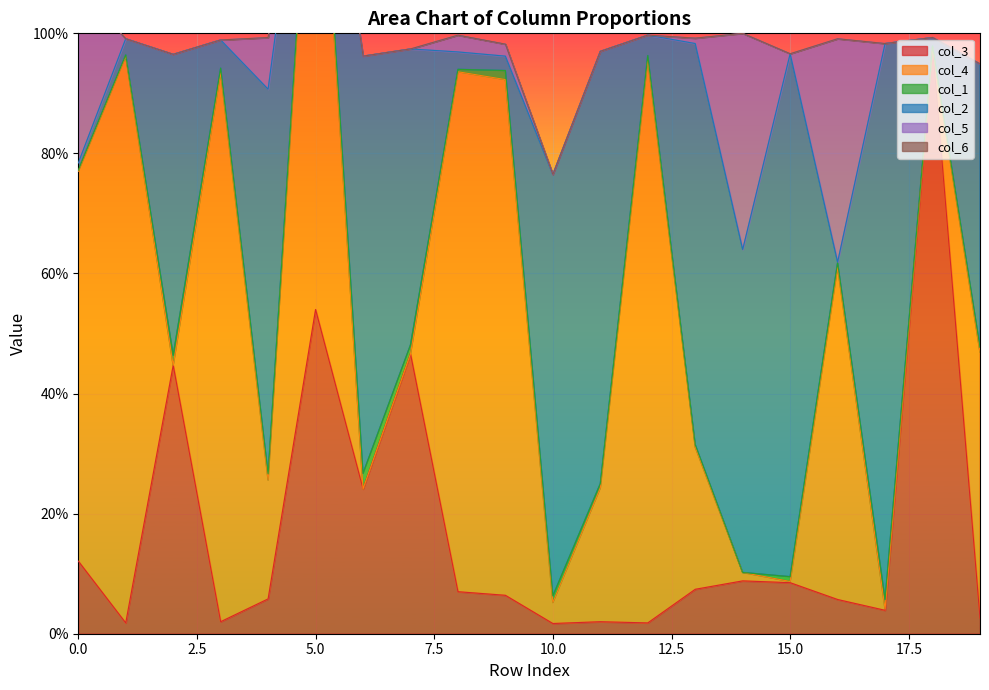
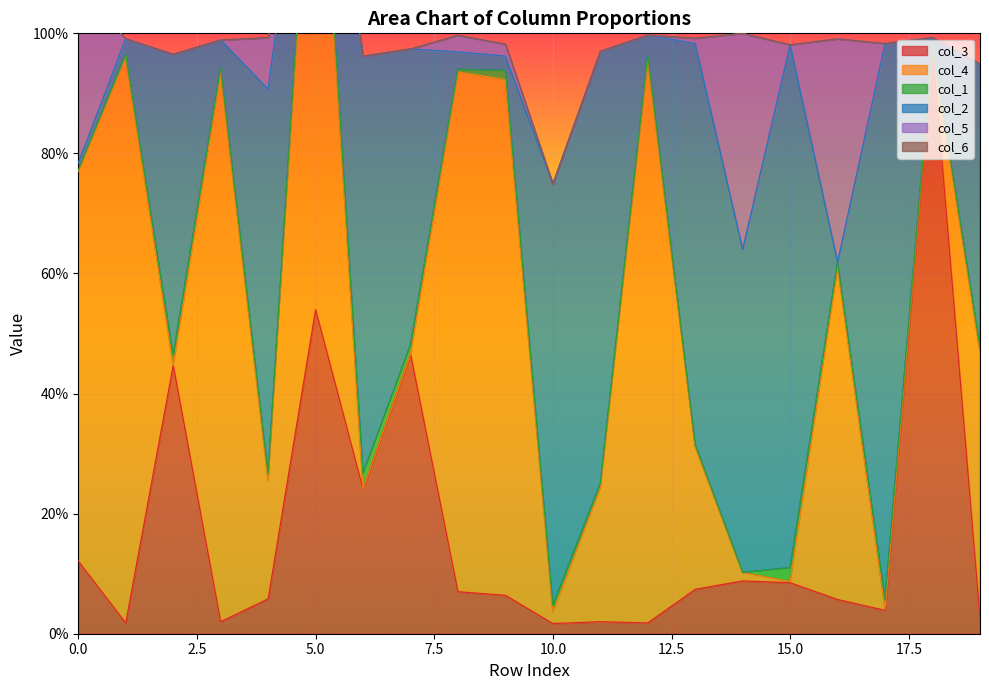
col_4, 10.0: 4% -> 2%
col_1, 15.0: 1% -> 2%
